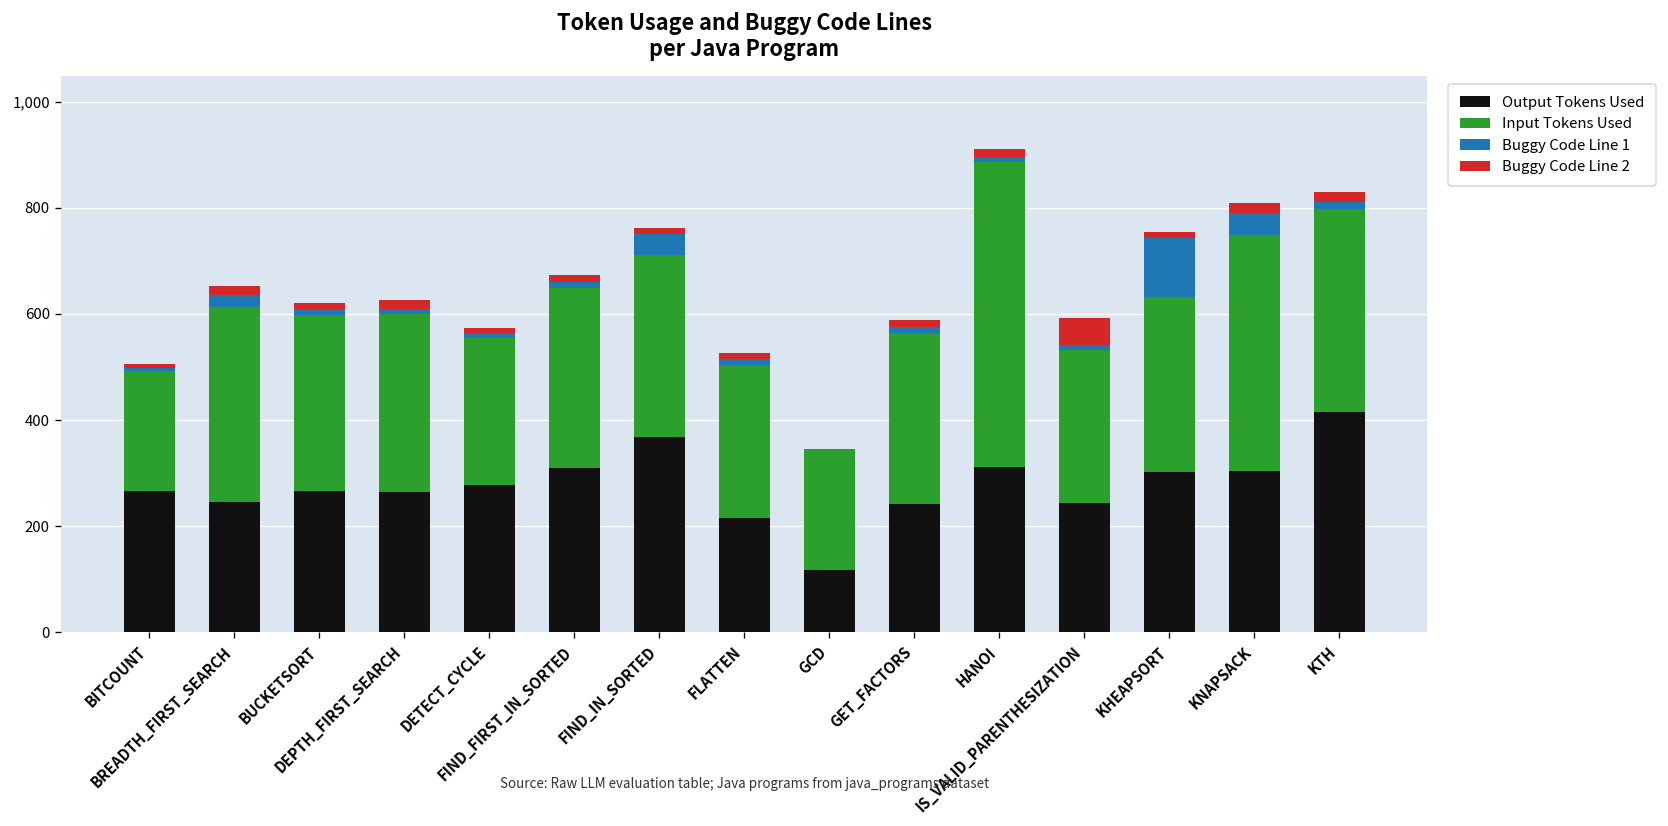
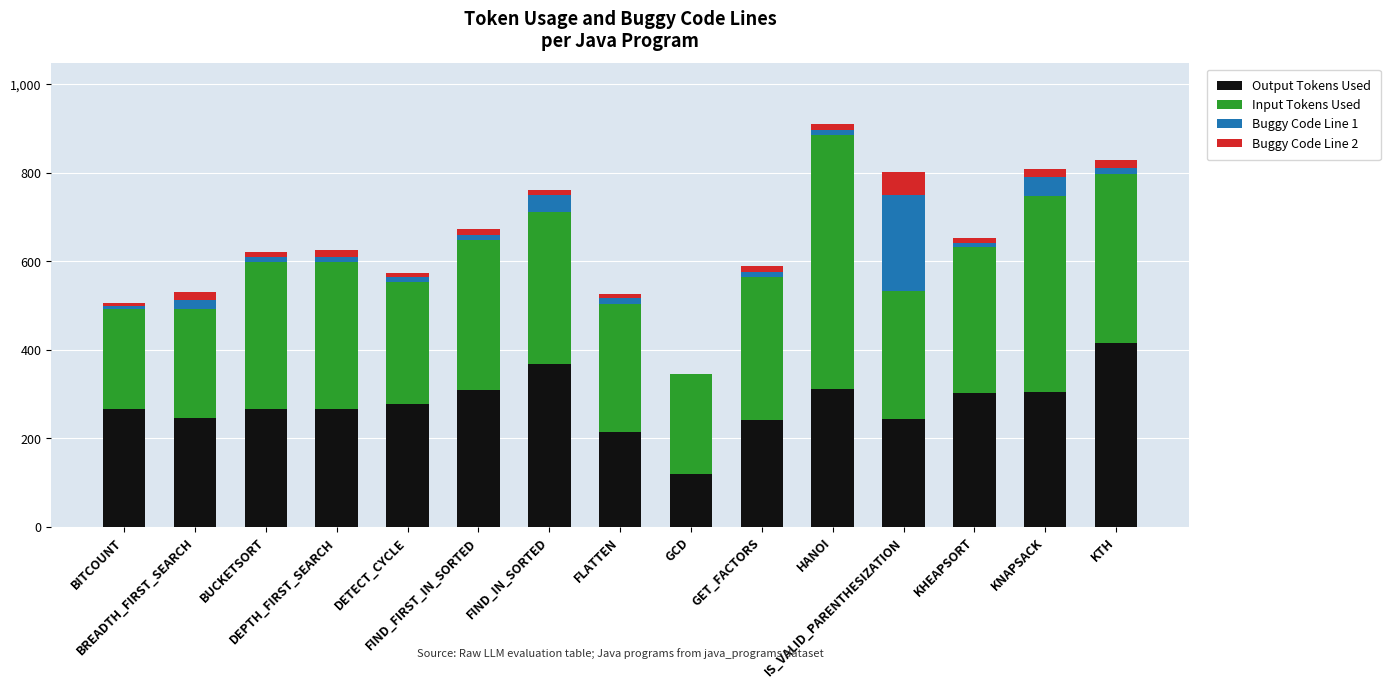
Input Tokens Used, BREADTH_FIRST_SEARCH: 370 -> 250
Buggy Code Line 1, IS_VALID_PARENTHESIZATION: 10 -> 220
Buggy Code Line 1, KHEAPSORT: 110 -> 10
